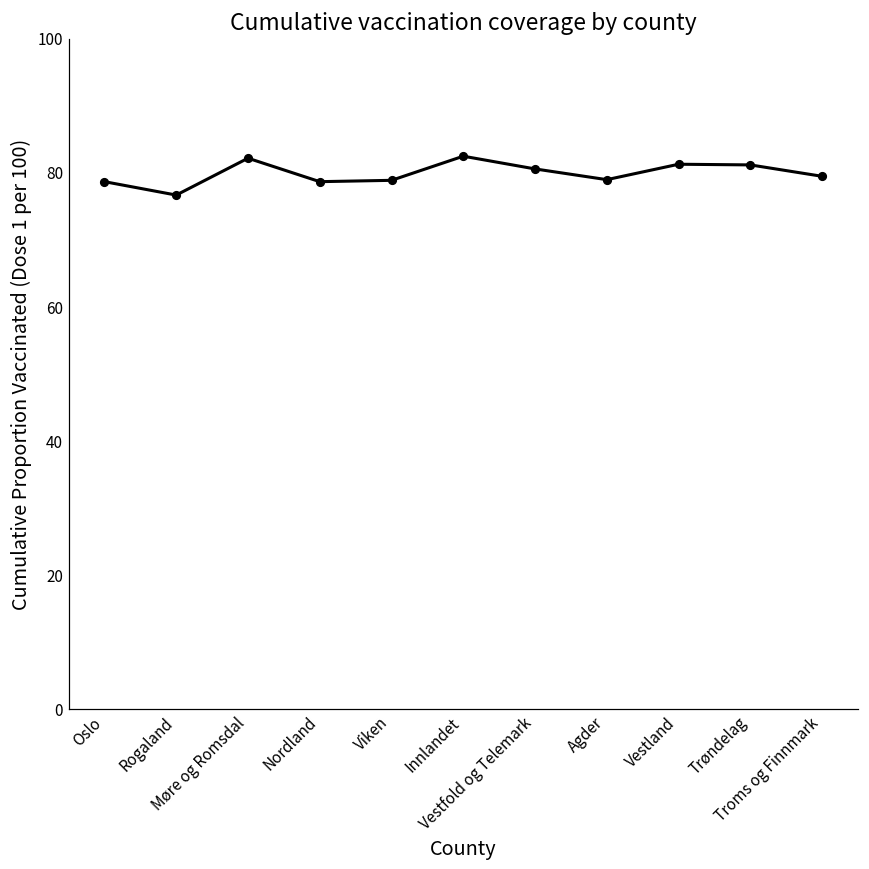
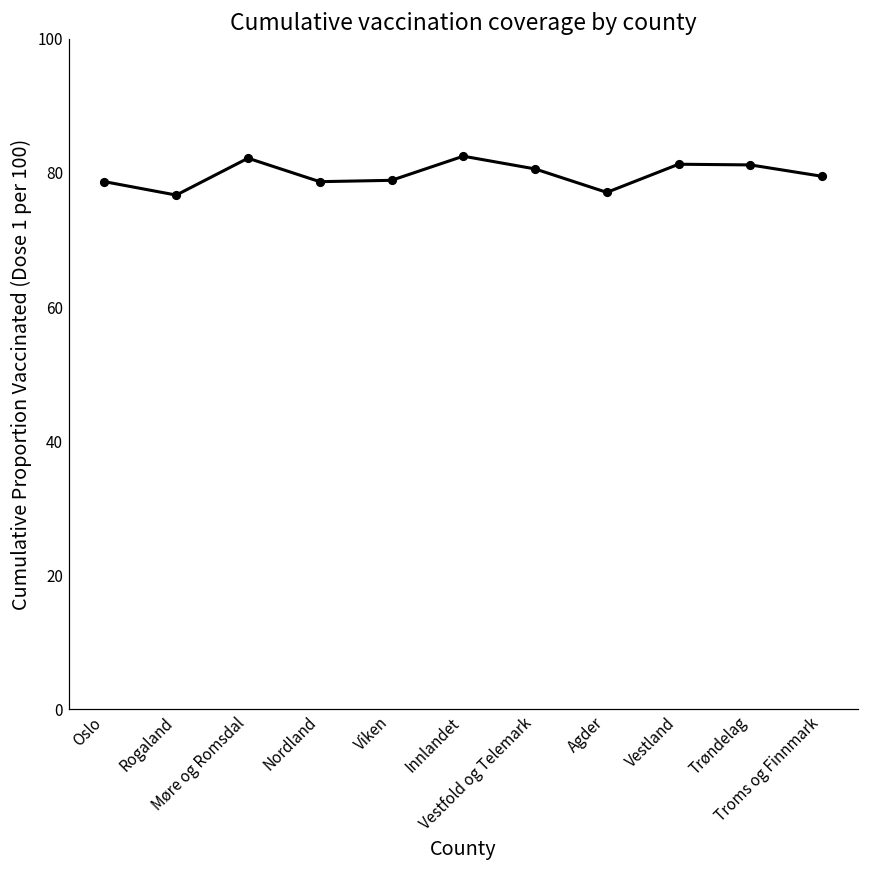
Agder: 79 -> 77
